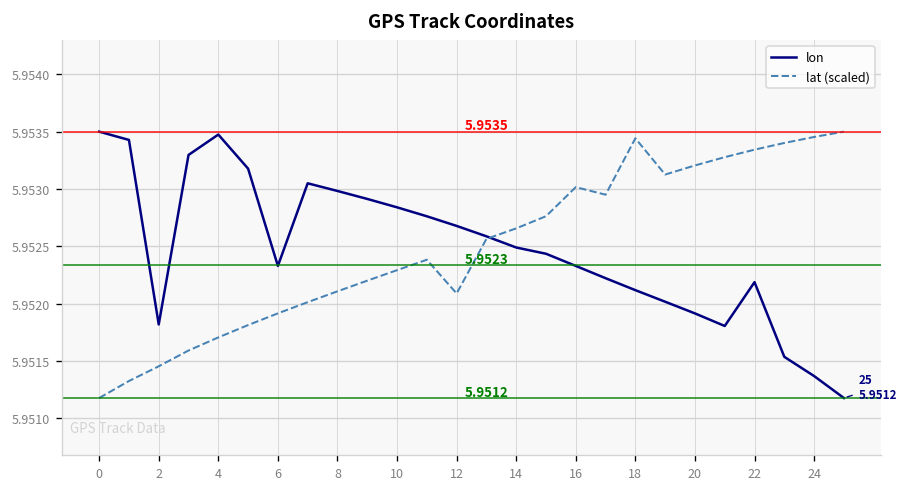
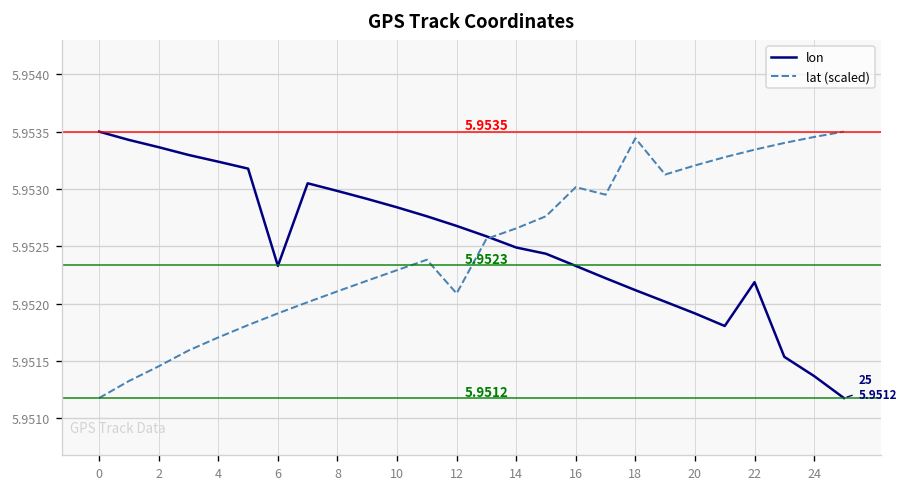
lon, 2: 5.9518 -> 5.9534
lon, 4: 5.9535 -> 5.9532
